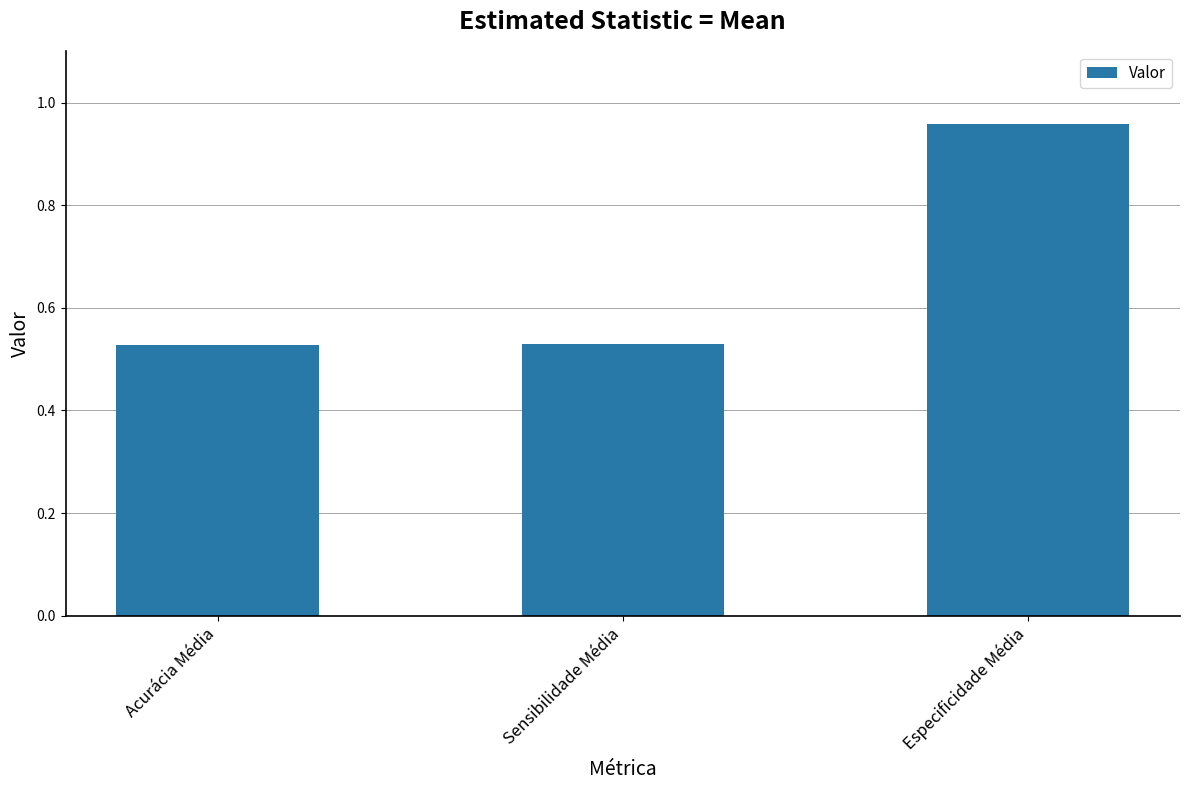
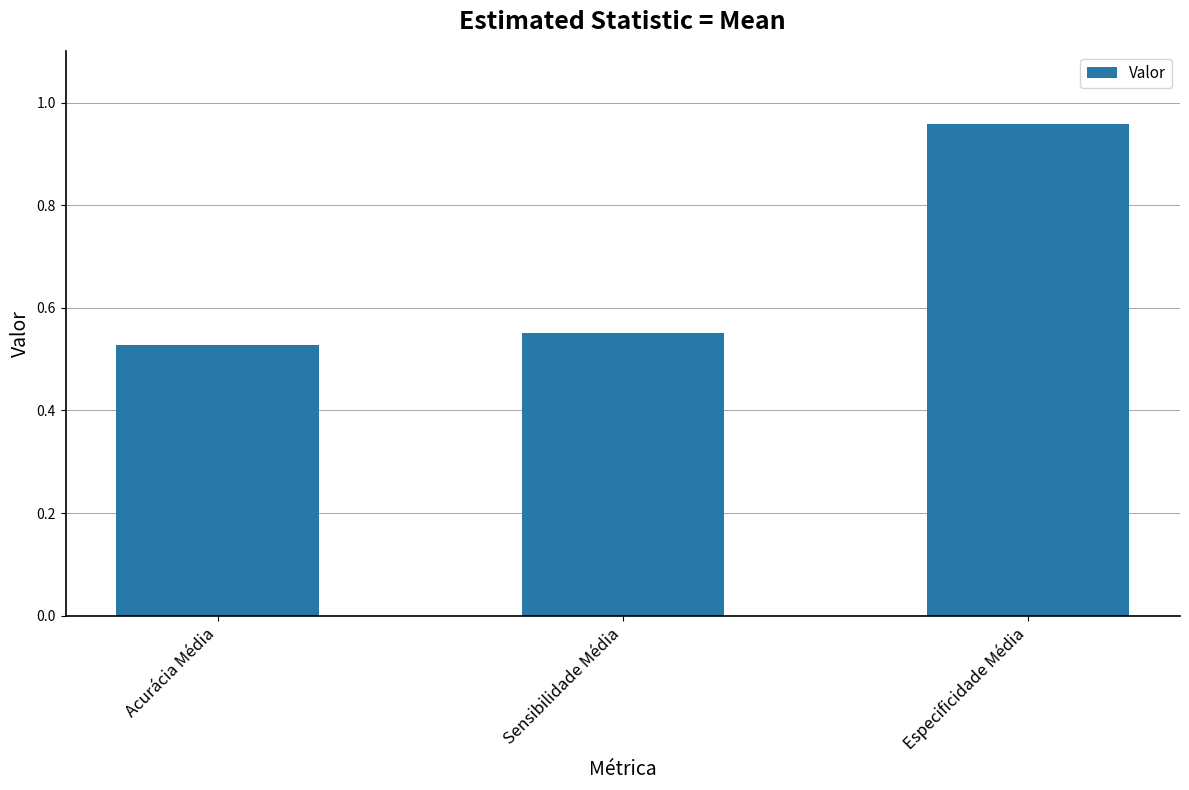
Sensibilidade Média: 0.53 -> 0.55
